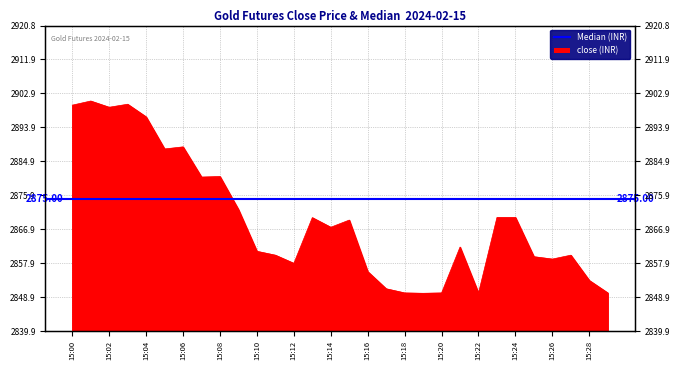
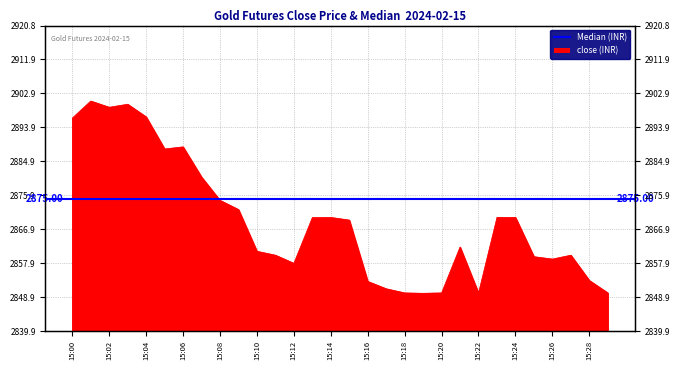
15:00: 2900 -> 2896
15:08: 2881 -> 2875
15:14: 2867 -> 2870
15:16: 2856 -> 2853
